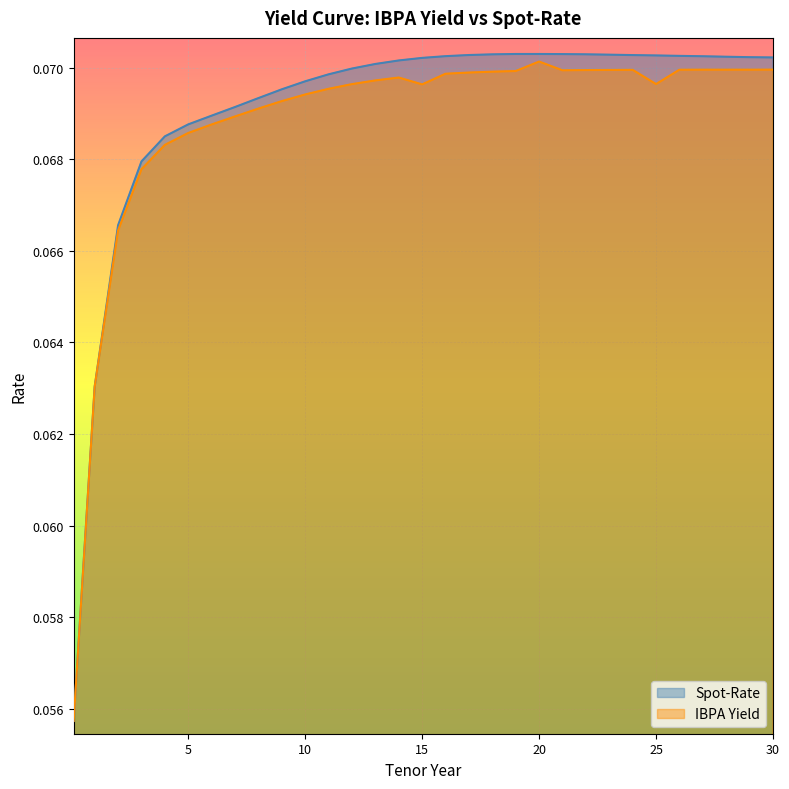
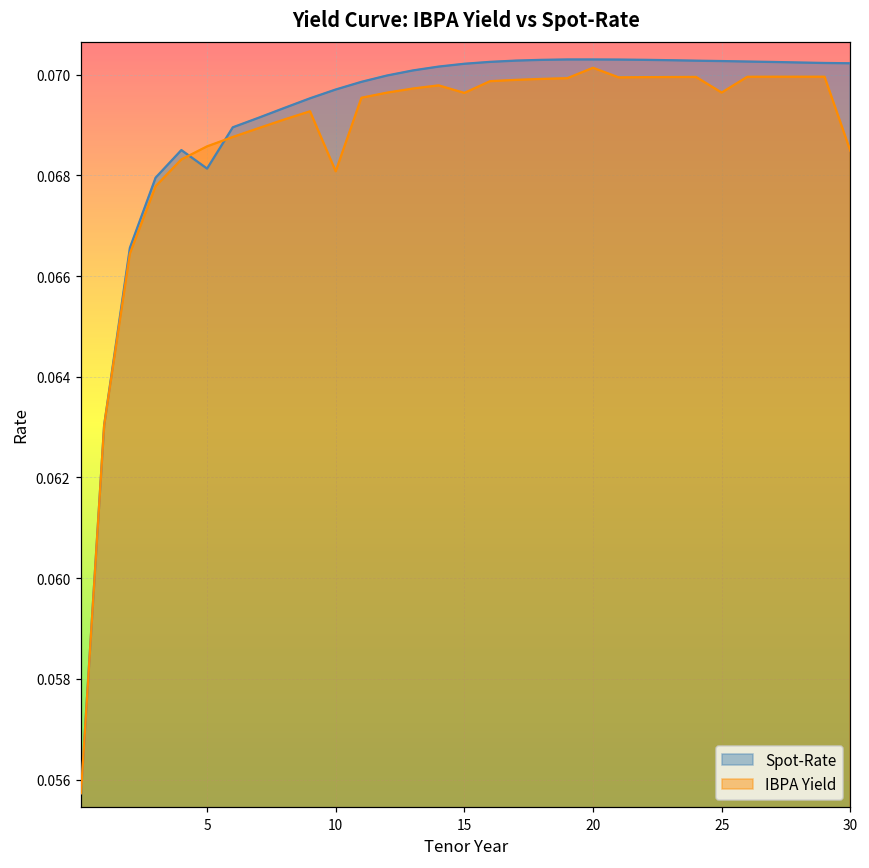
Spot-Rate, 5: 0.0688 -> 0.0681
IBPA Yield, 10: 0.0694 -> 0.0681
IBPA Yield, 30: 0.0700 -> 0.0685
